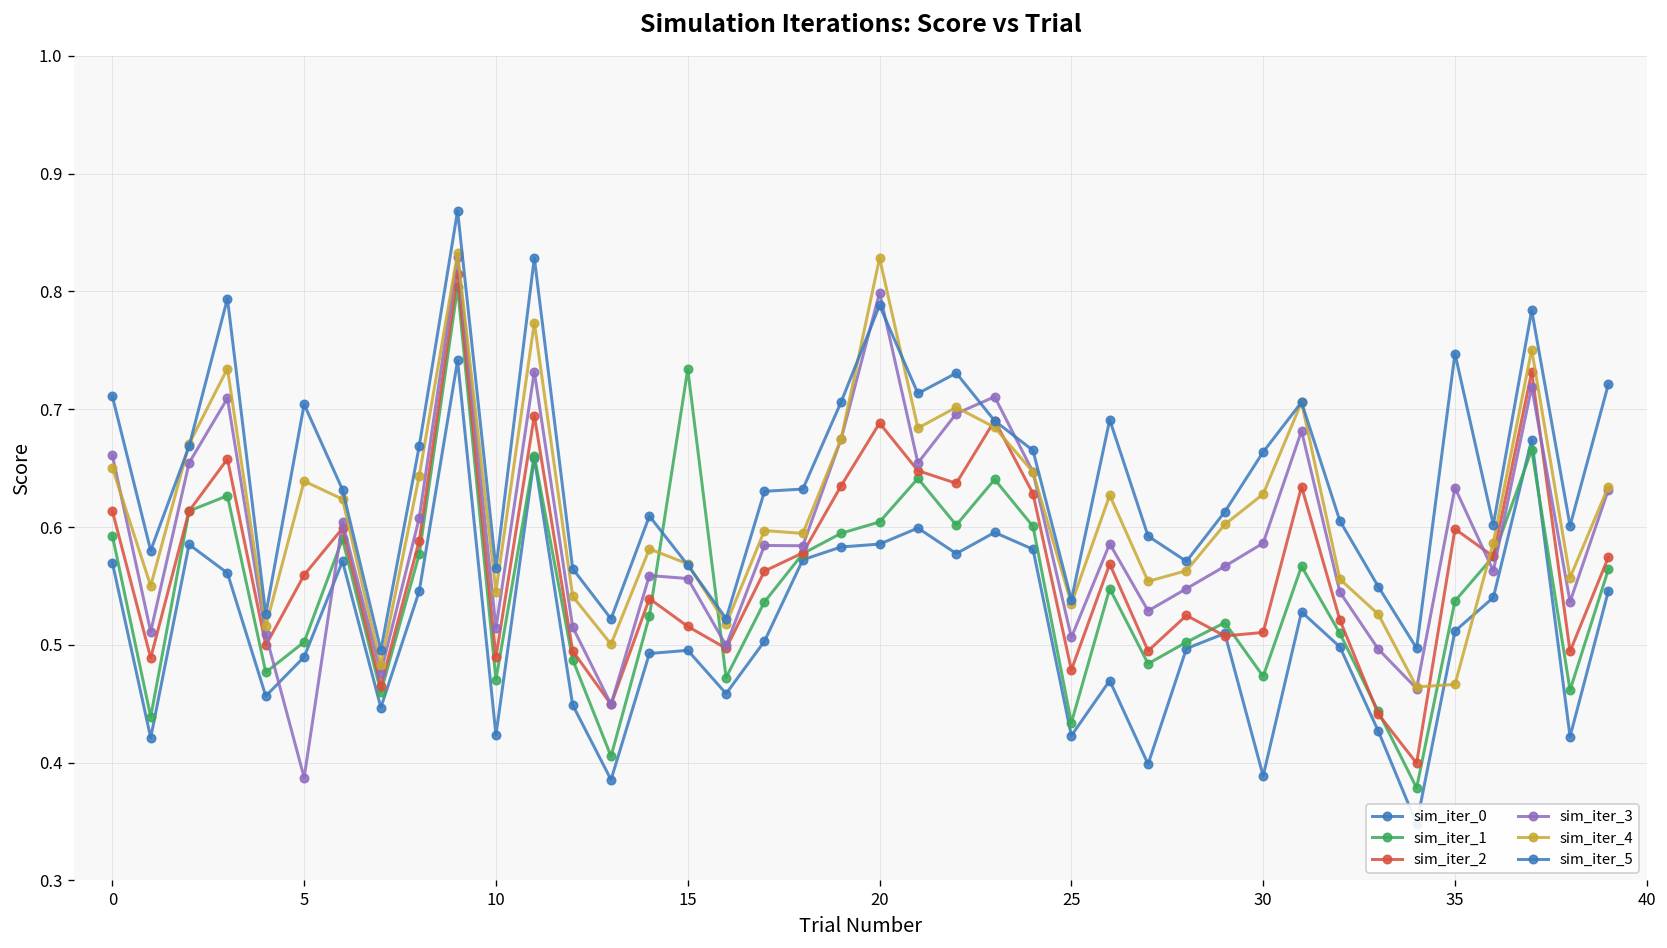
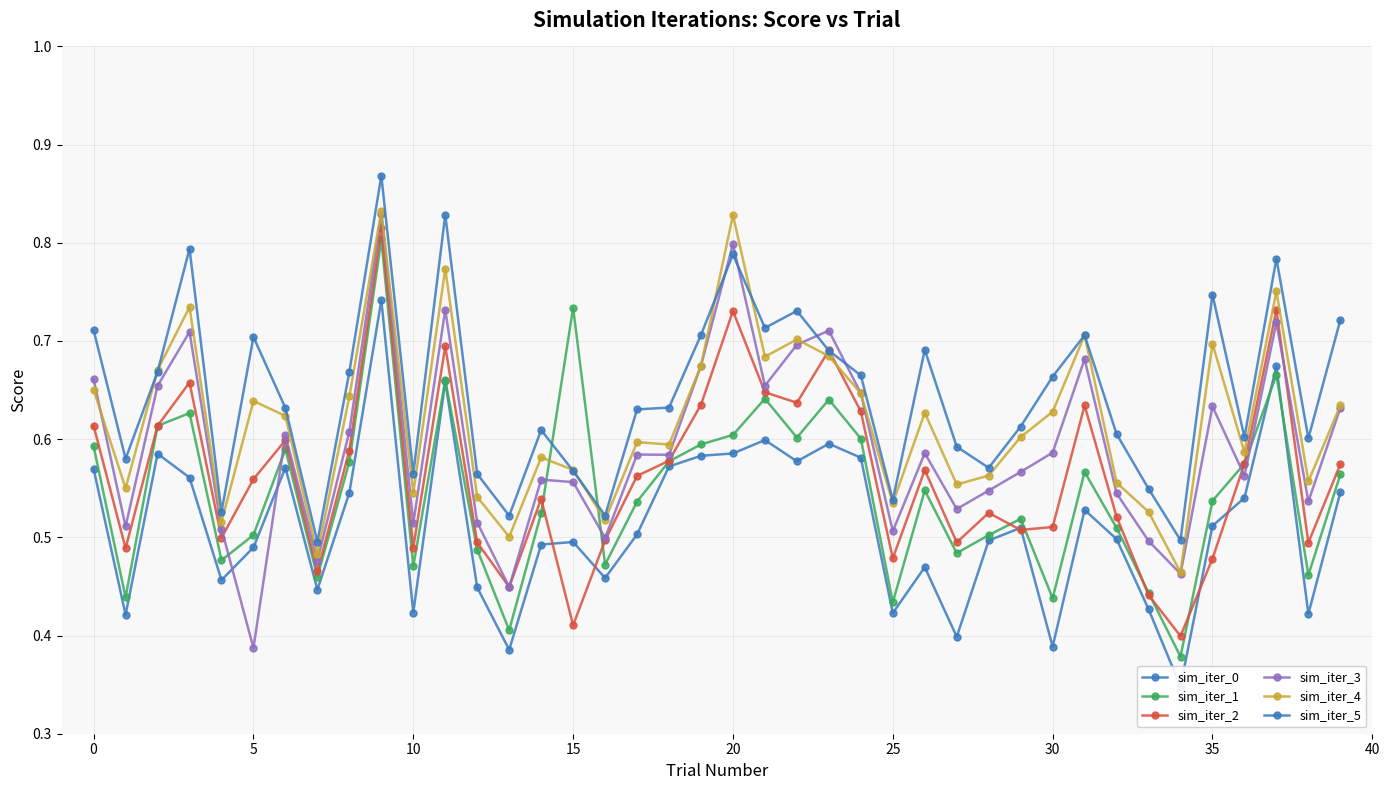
sim_iter_2, 15: 0.52 -> 0.41
sim_iter_2, 20: 0.69 -> 0.73
sim_iter_1, 30: 0.47 -> 0.44
sim_iter_2, 35: 0.60 -> 0.48
sim_iter_4, 35: 0.47 -> 0.70
